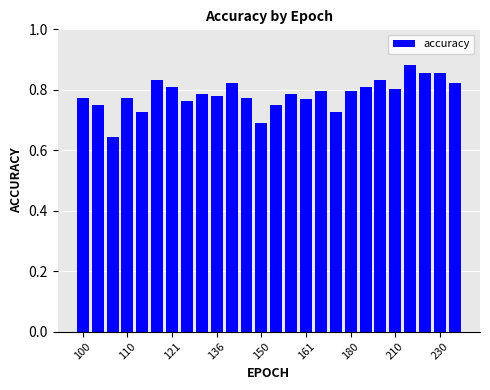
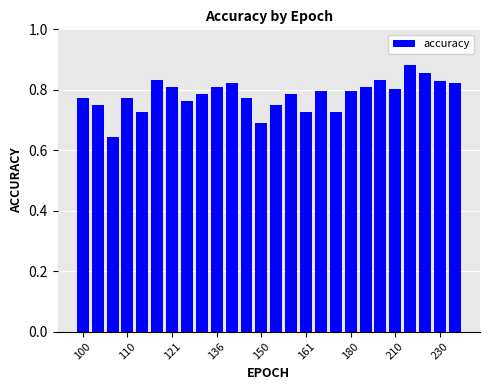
136: 0.78 -> 0.81
161: 0.77 -> 0.73
230: 0.86 -> 0.83
